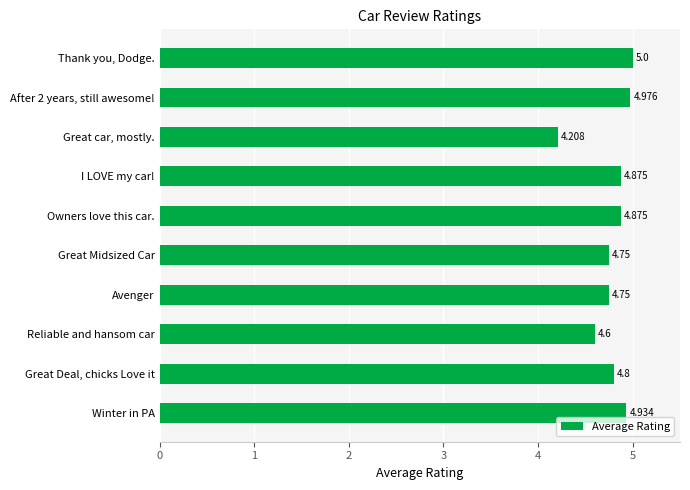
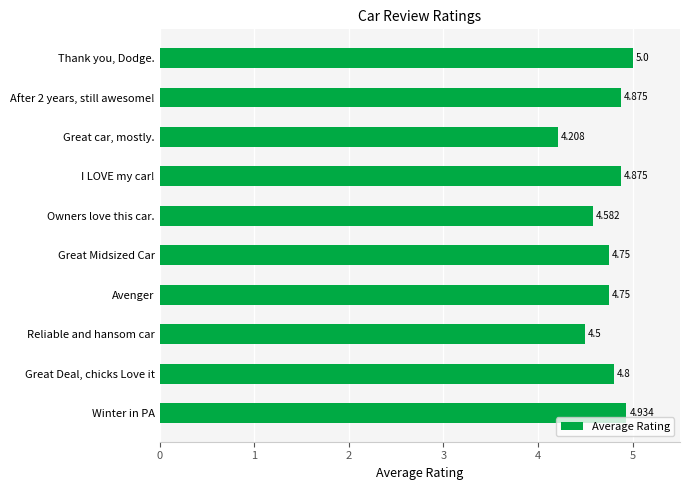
After 2 years, still awesome!: 4.976 -> 4.875
Owners love this car.: 4.875 -> 4.582
Reliable and hansom car: 4.6 -> 4.5
